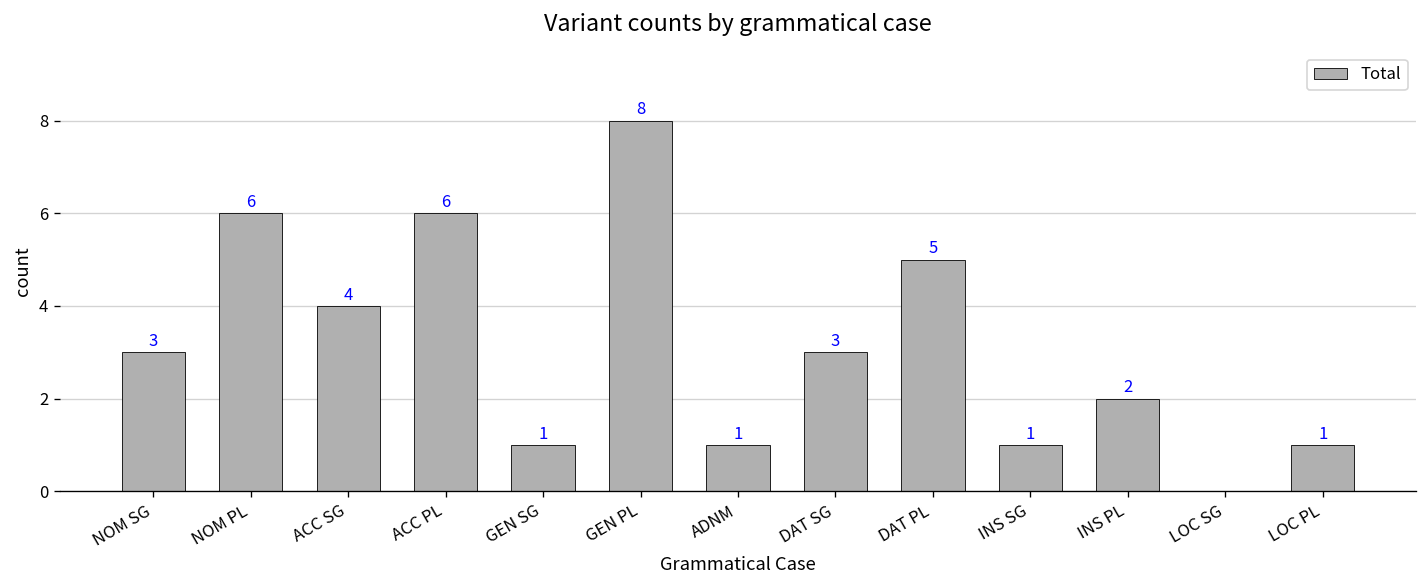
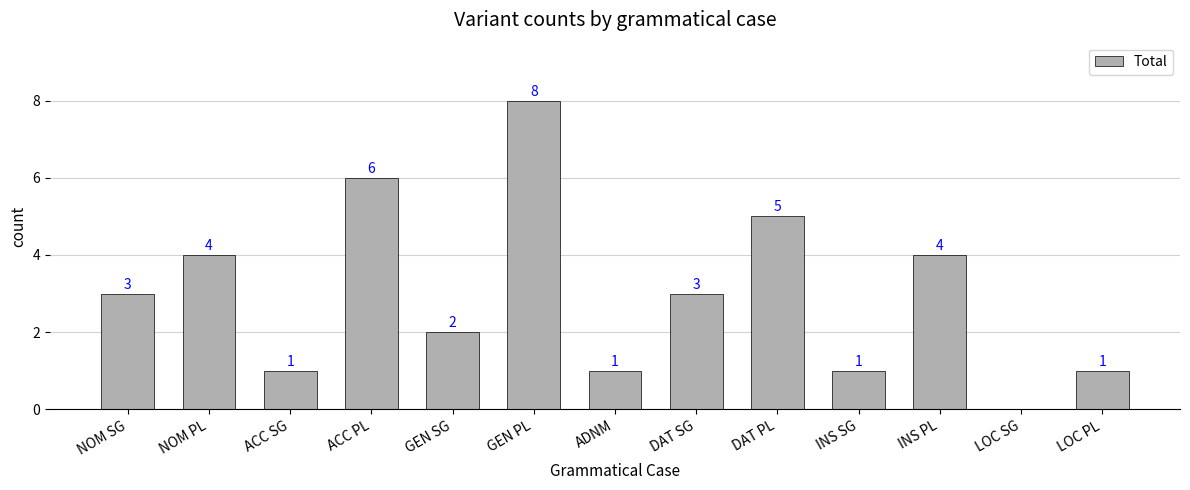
NOM PL: 6 -> 4
ACC SG: 4 -> 1
GEN SG: 1 -> 2
INS PL: 2 -> 4
